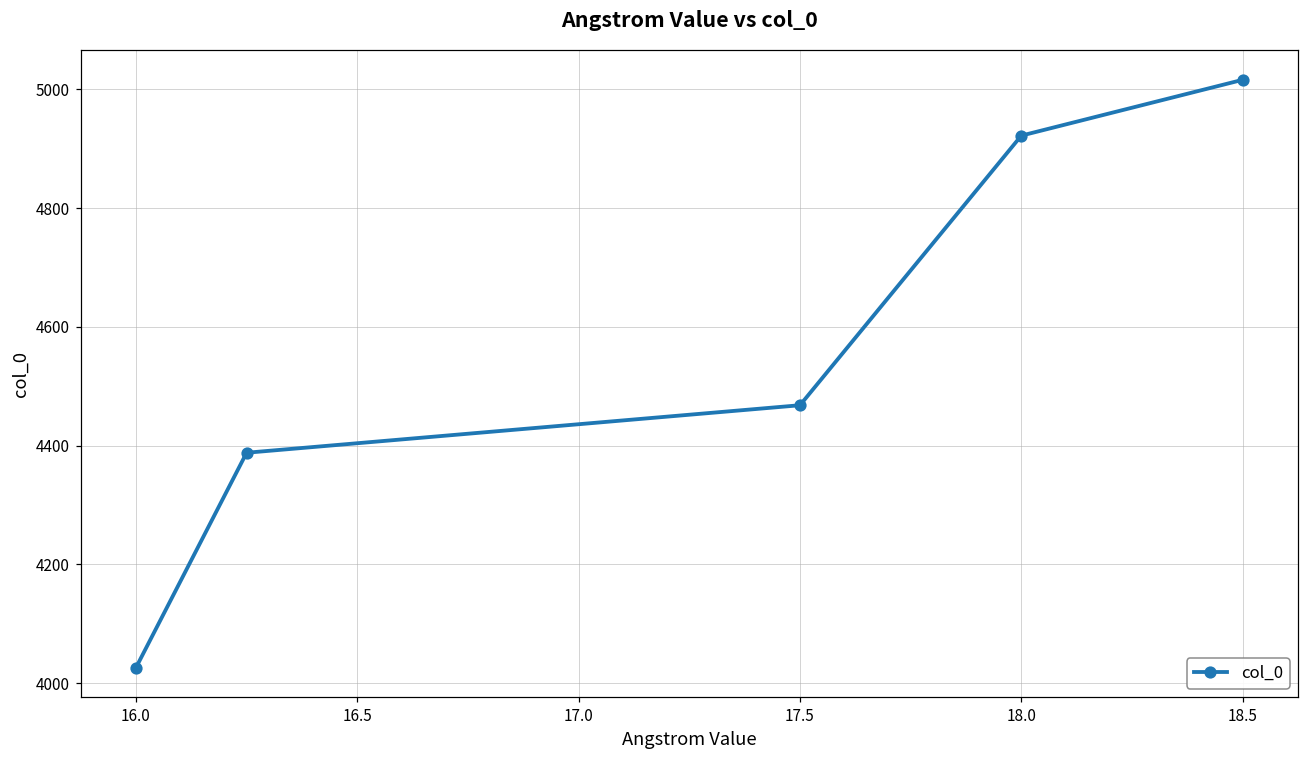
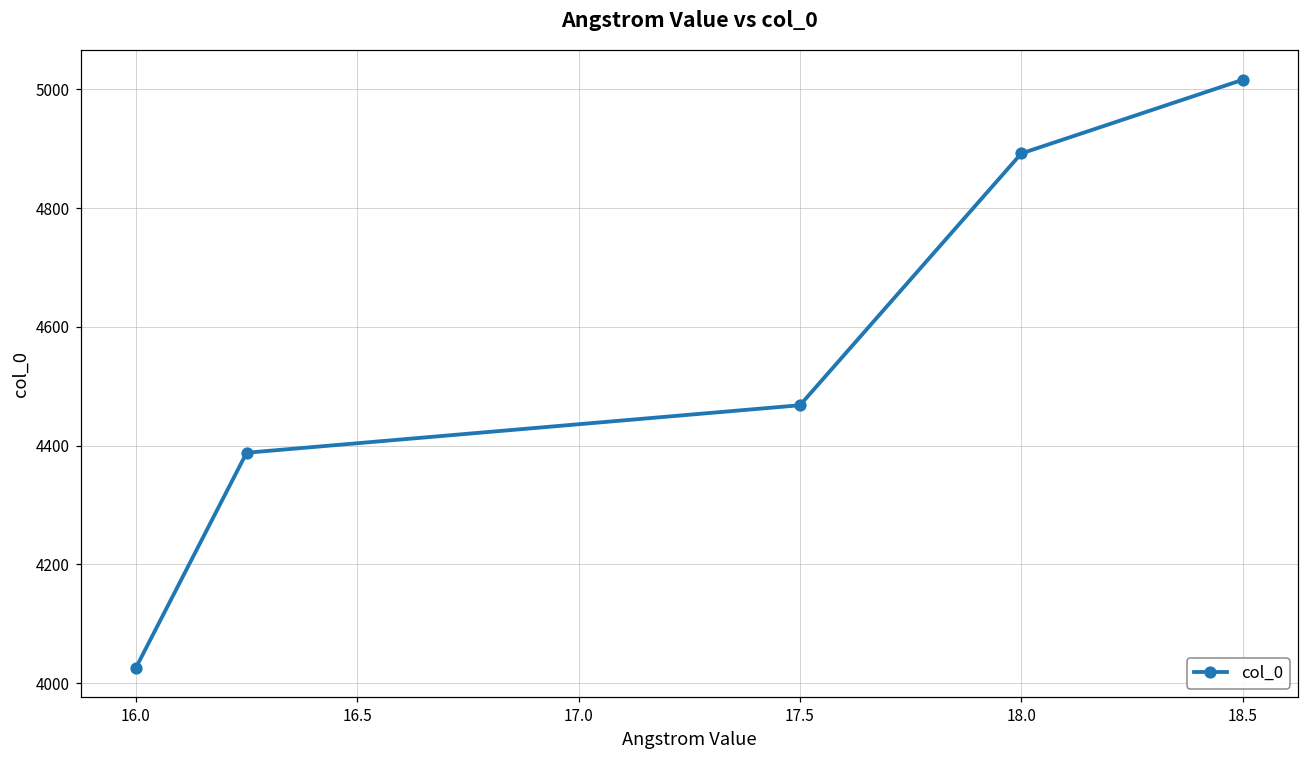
18.0: 4920 -> 4890
